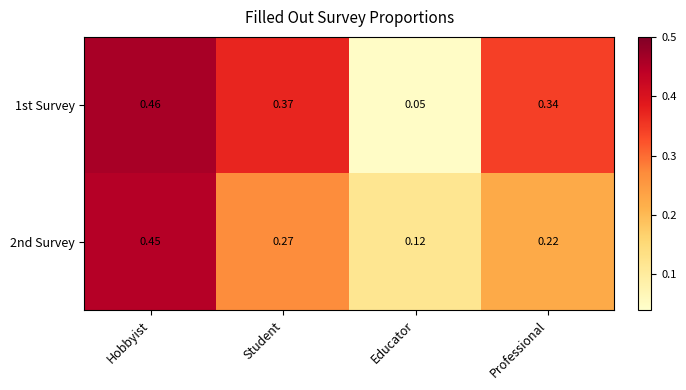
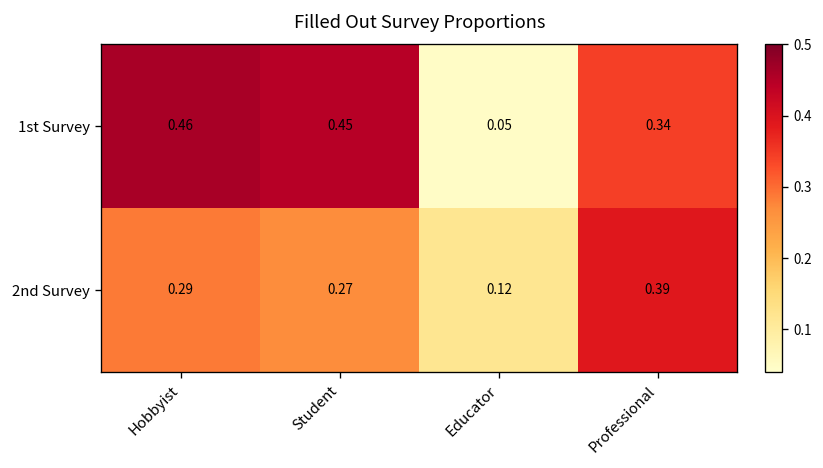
1st Survey, Student: 0.37 -> 0.45
2nd Survey, Hobbyist: 0.45 -> 0.29
2nd Survey, Professional: 0.22 -> 0.39
